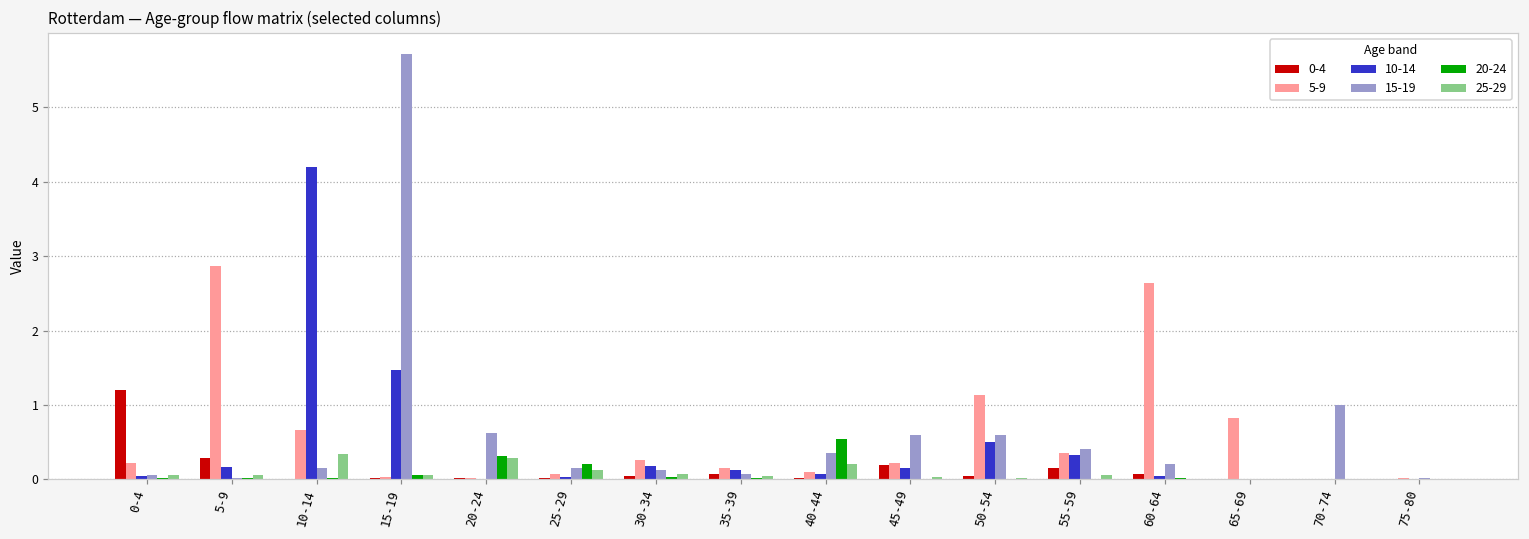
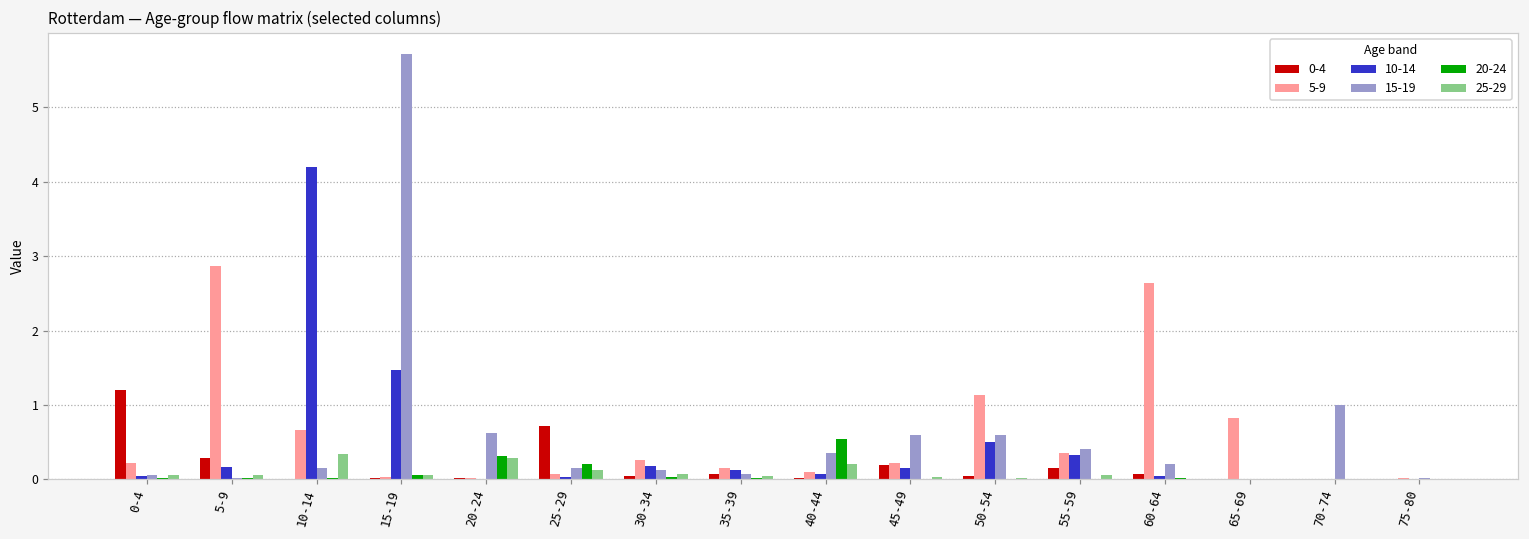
0-4, 25-29: 0.0 -> 0.7
